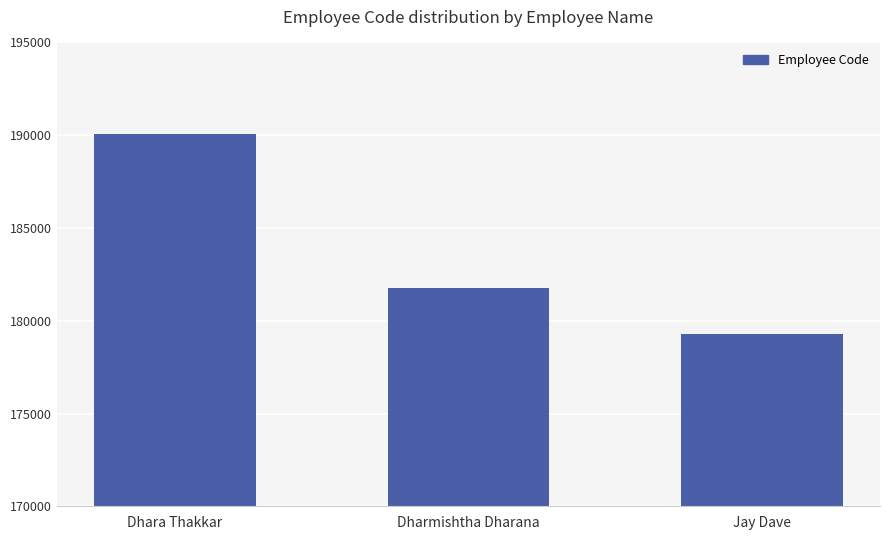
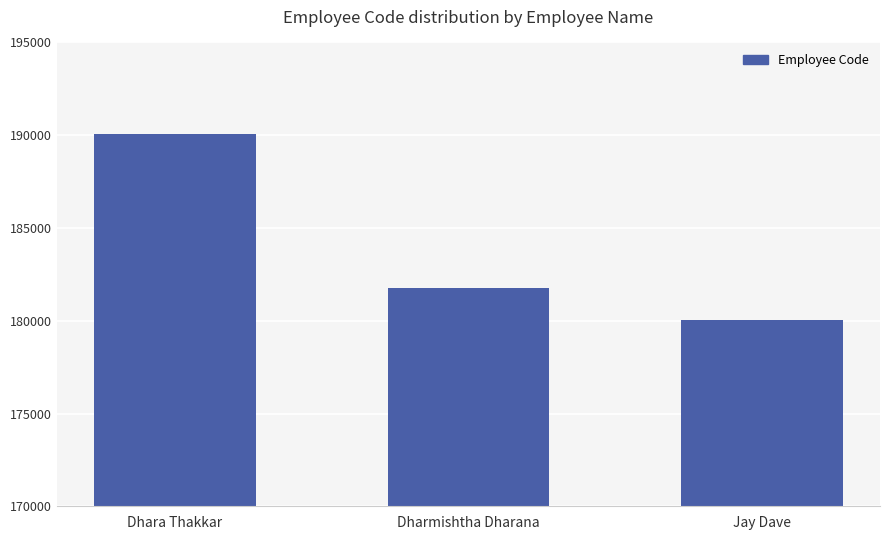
Jay Dave: 179300 -> 180000
